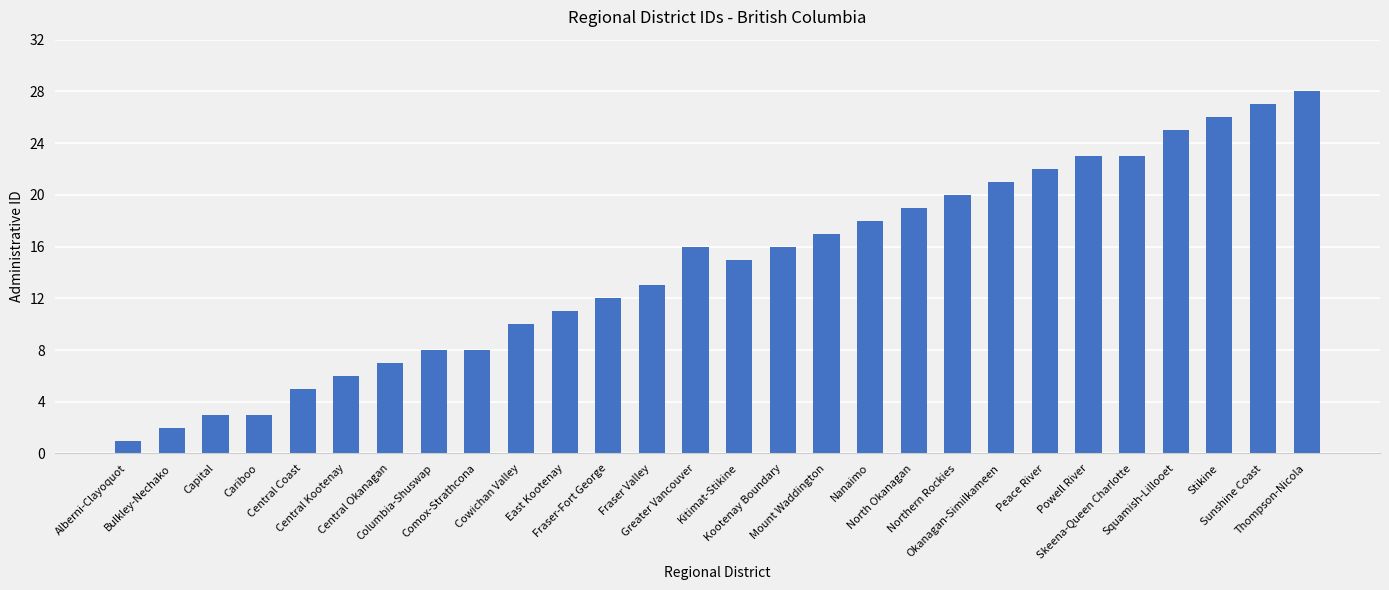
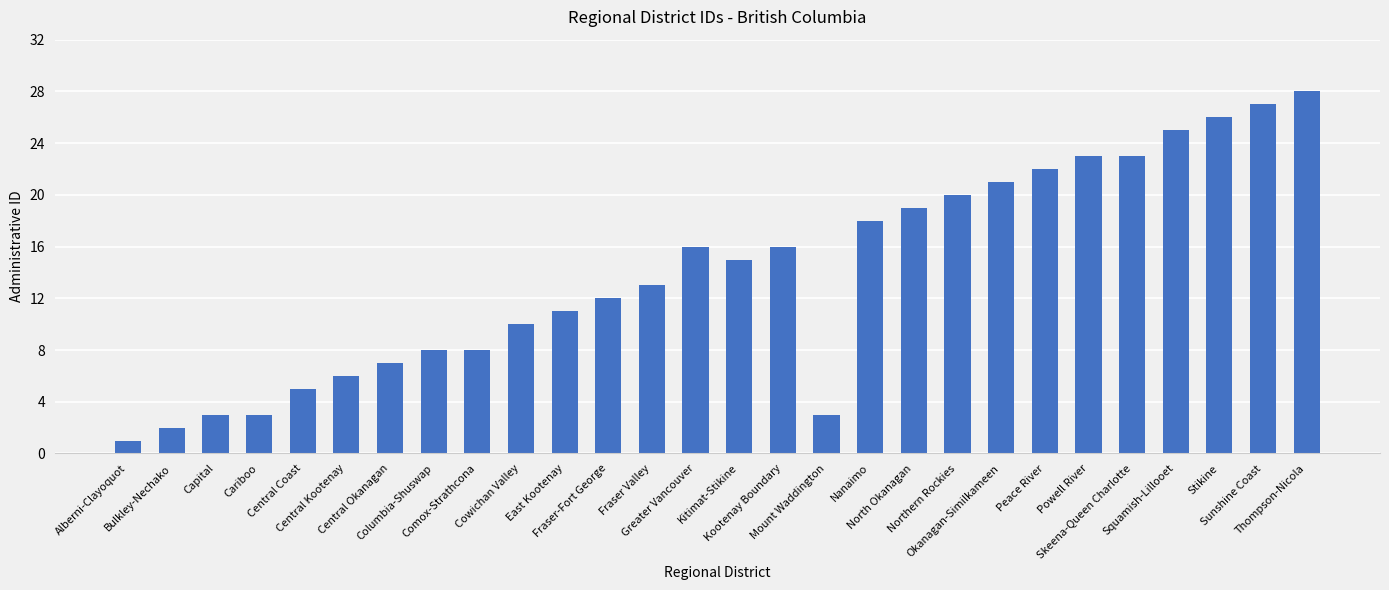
Mount Waddington: 17 -> 3
